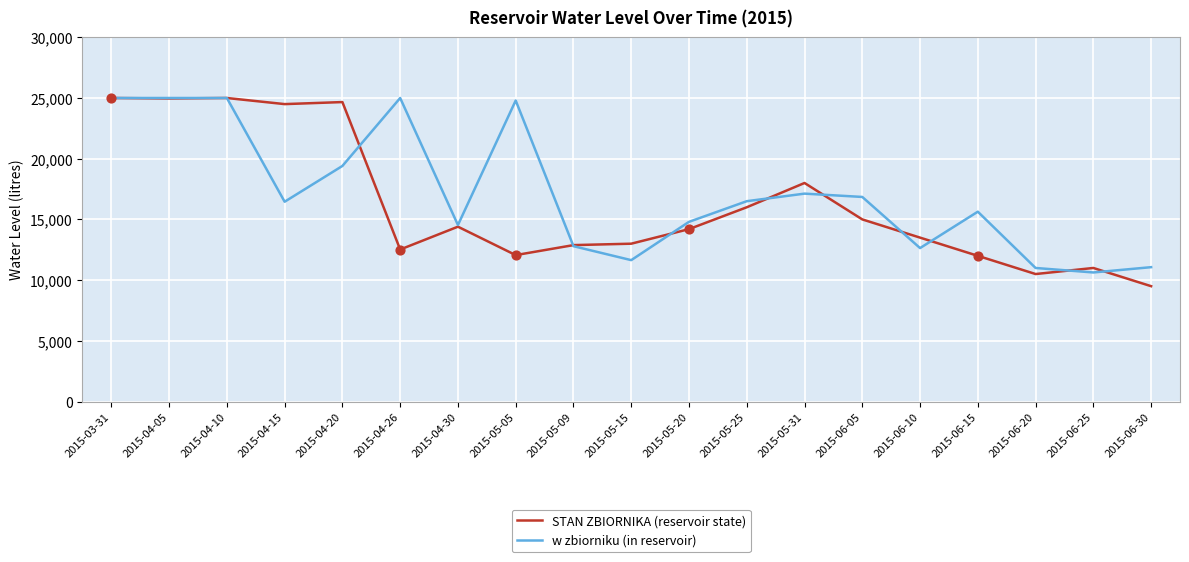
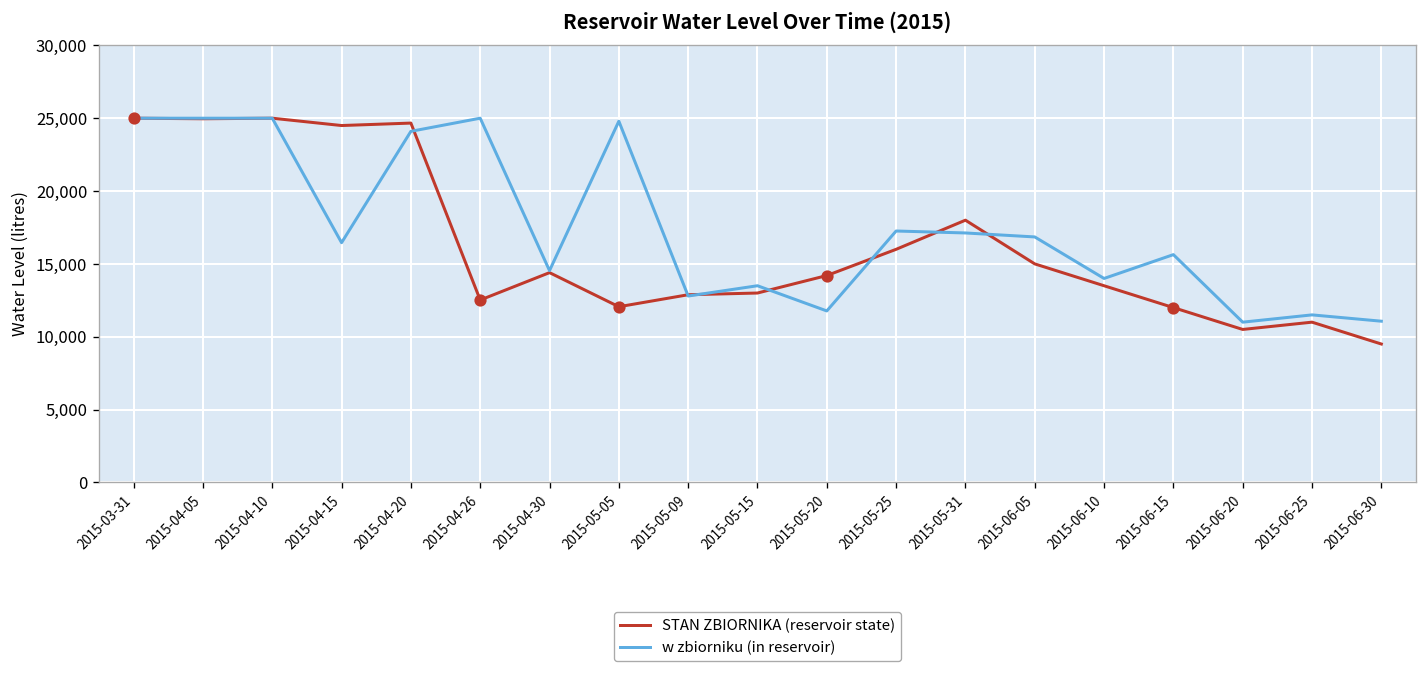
w zbiorniku (in reservoir), 2015-04-20: 19,400 -> 24,100
w zbiorniku (in reservoir), 2015-05-15: 11,600 -> 13,500
w zbiorniku (in reservoir), 2015-05-20: 14,800 -> 11,800
w zbiorniku (in reservoir), 2015-05-25: 16,500 -> 17,300
w zbiorniku (in reservoir), 2015-06-10: 12,600 -> 14,000
w zbiorniku (in reservoir), 2015-06-25: 10,600 -> 11,500
